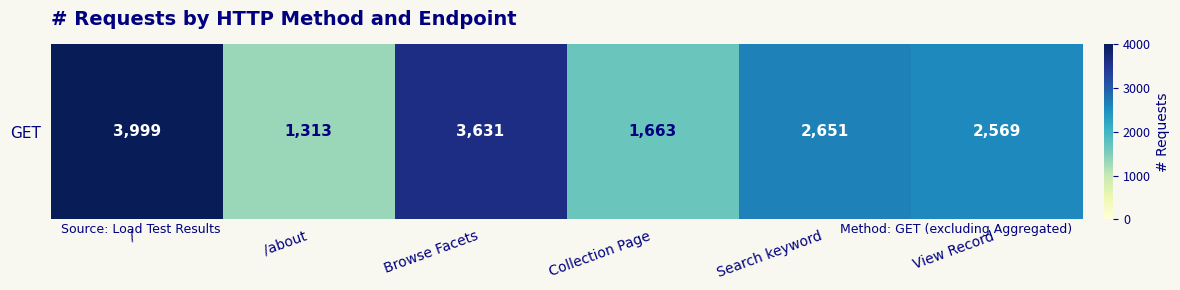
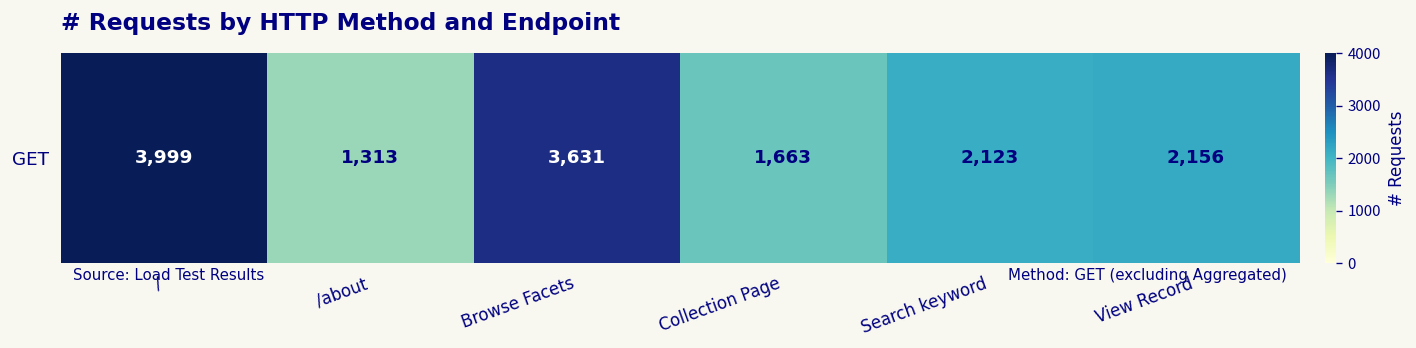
GET, Search keyword: 2,651 -> 2,123
GET, View Record: 2,569 -> 2,156
